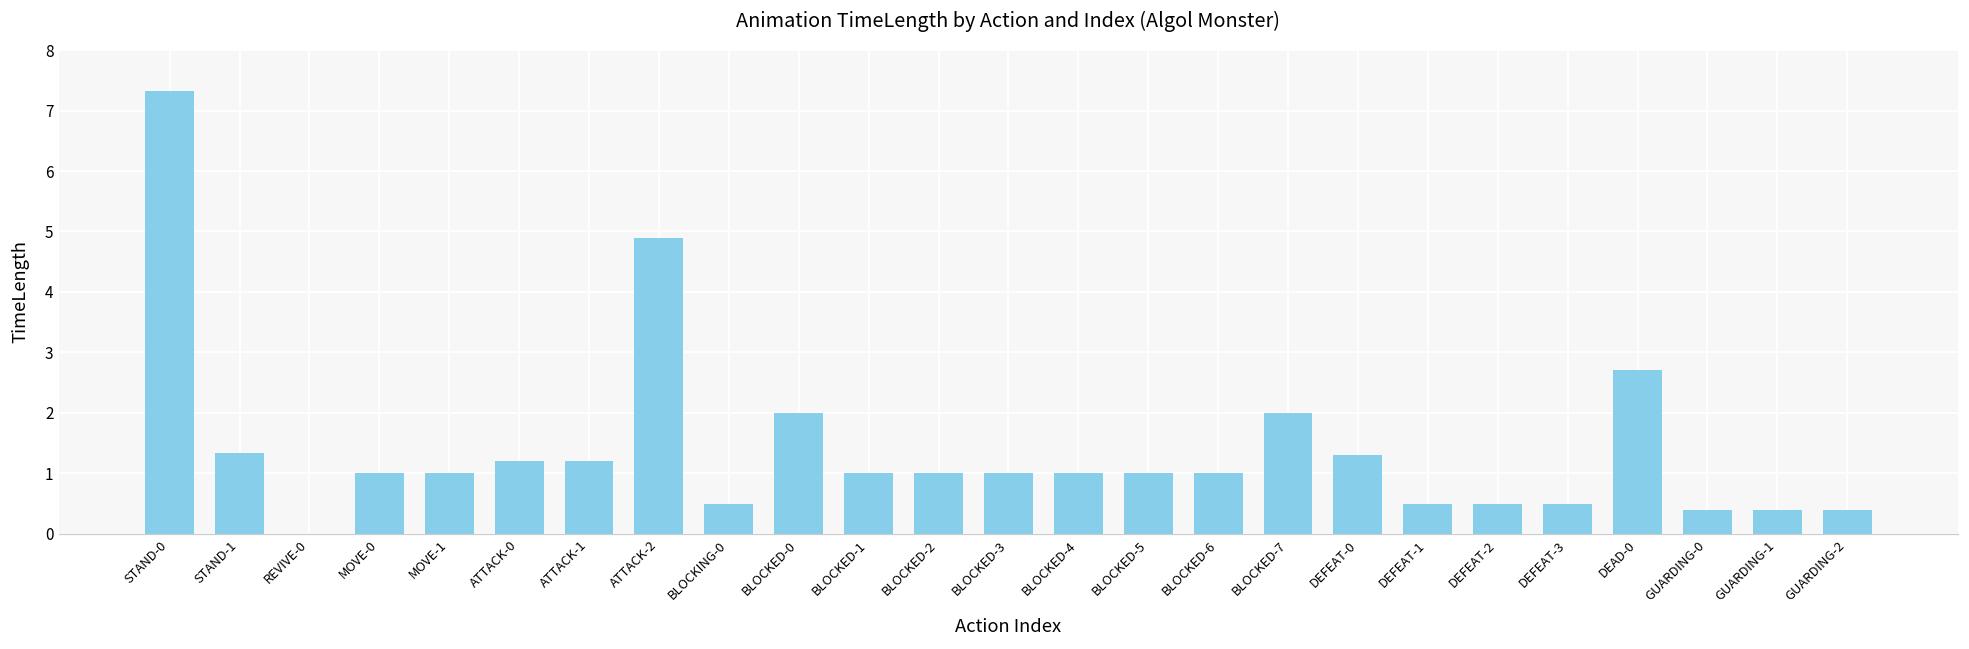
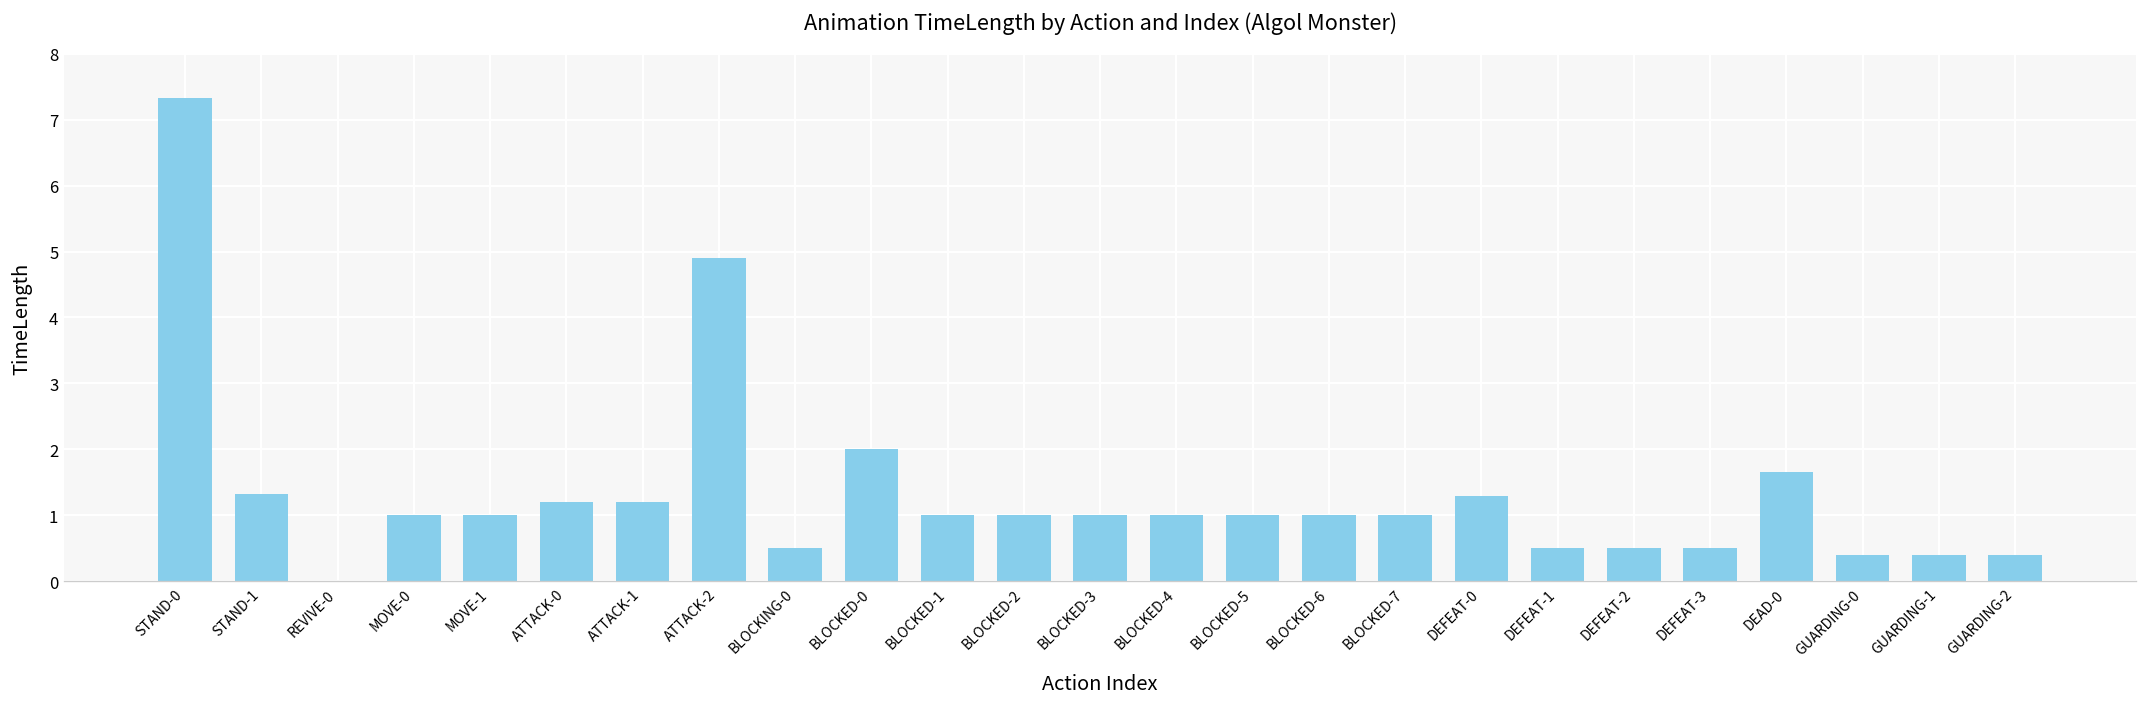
BLOCKED-7: 2 -> 1
DEAD-0: 2.7 -> 1.7
